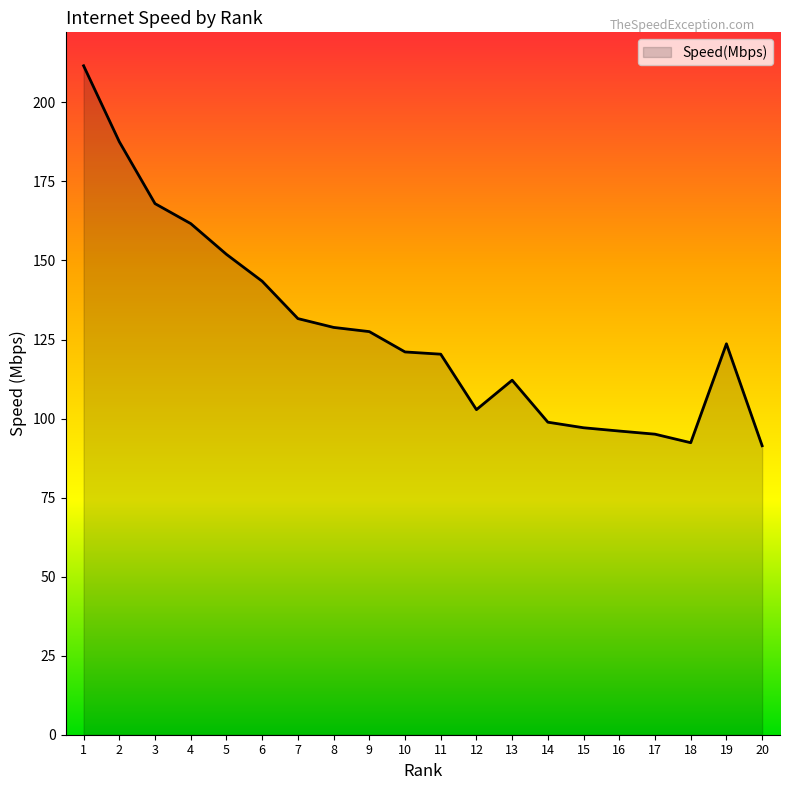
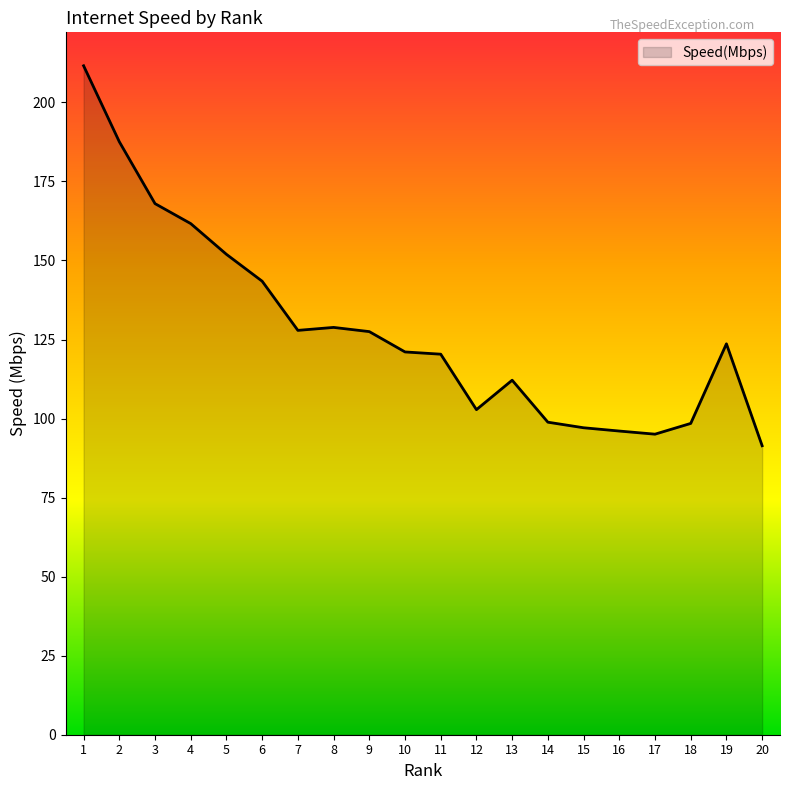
7: 132 -> 128
18: 92 -> 98
